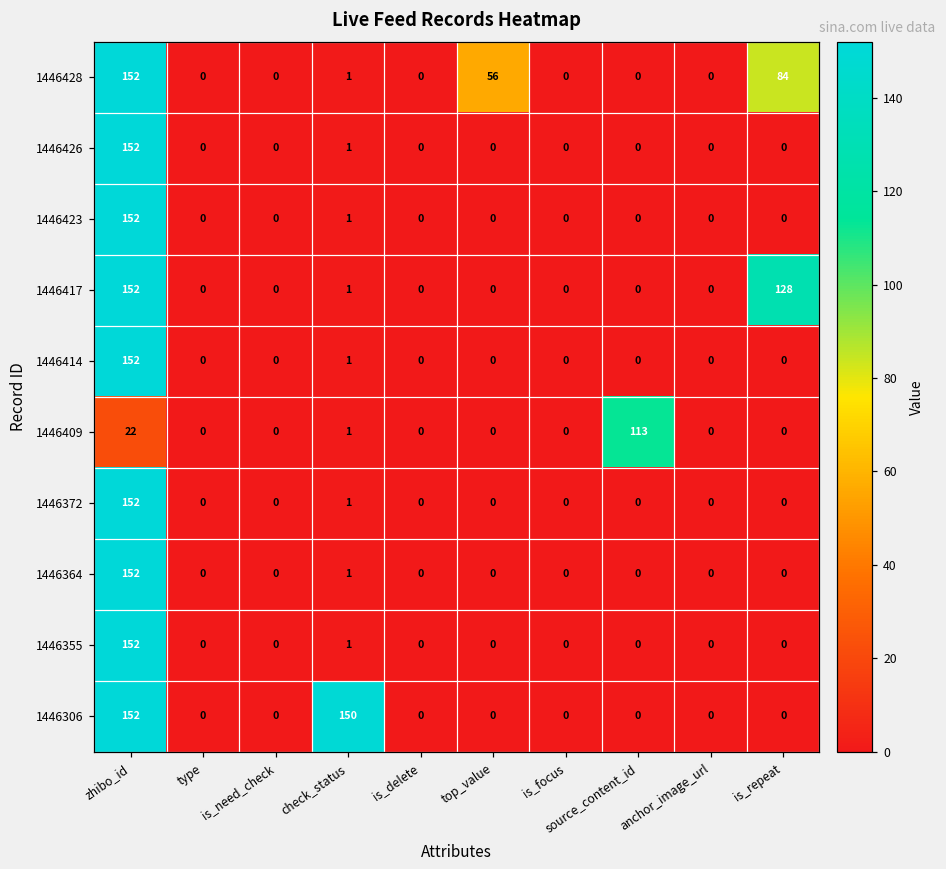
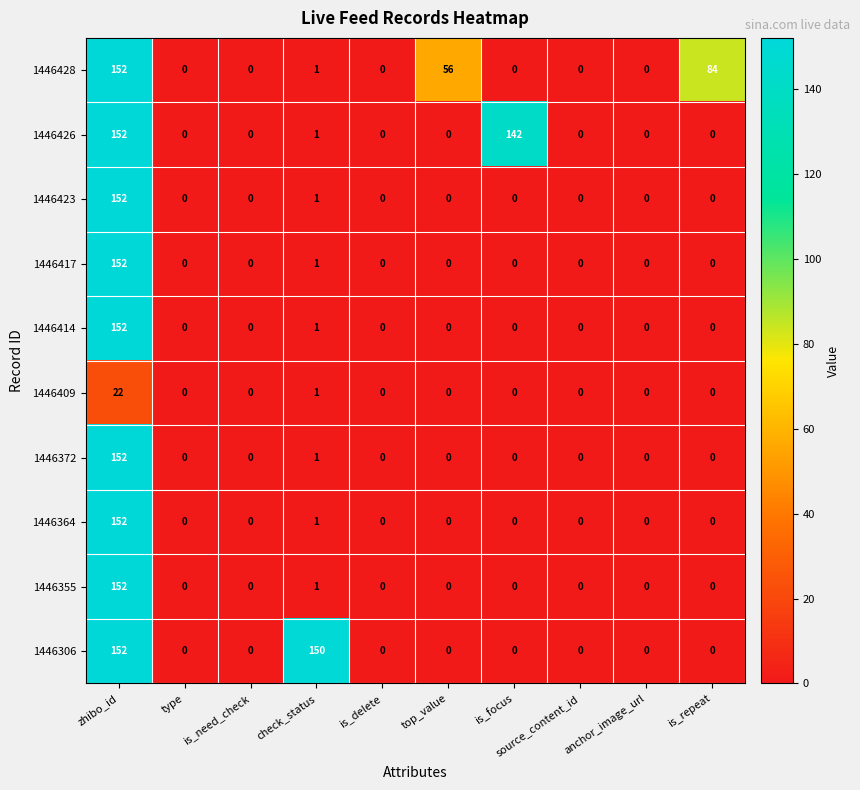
1446426, is_focus: 0 -> 142
1446417, is_repeat: 128 -> 0
1446409, source_content_id: 113 -> 0
